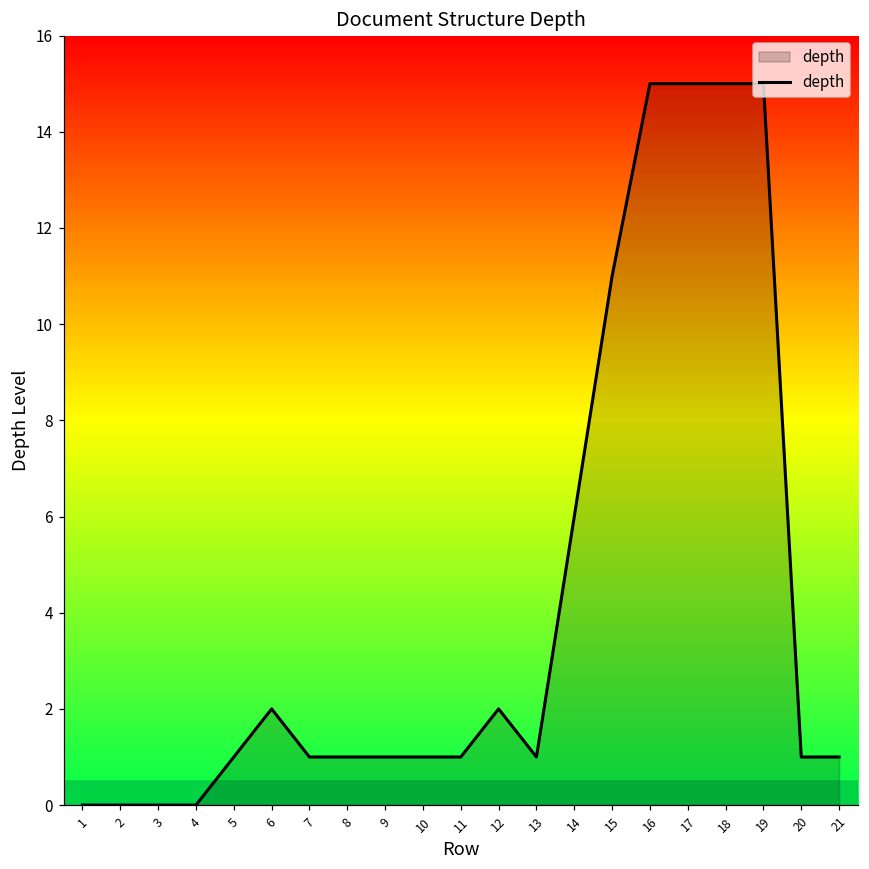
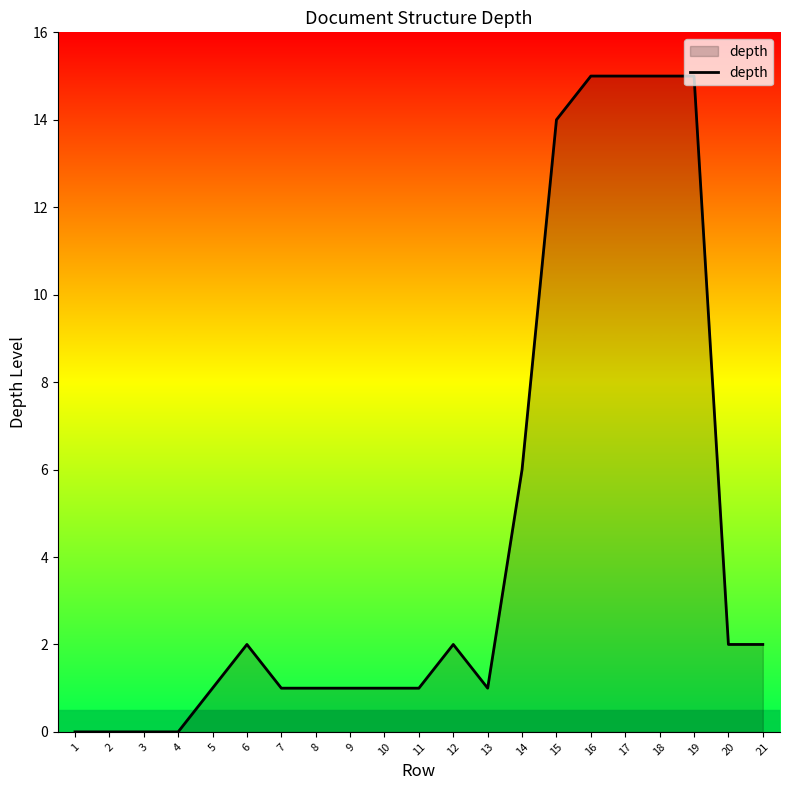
15: 11 -> 14
20: 1 -> 2
21: 1 -> 2
